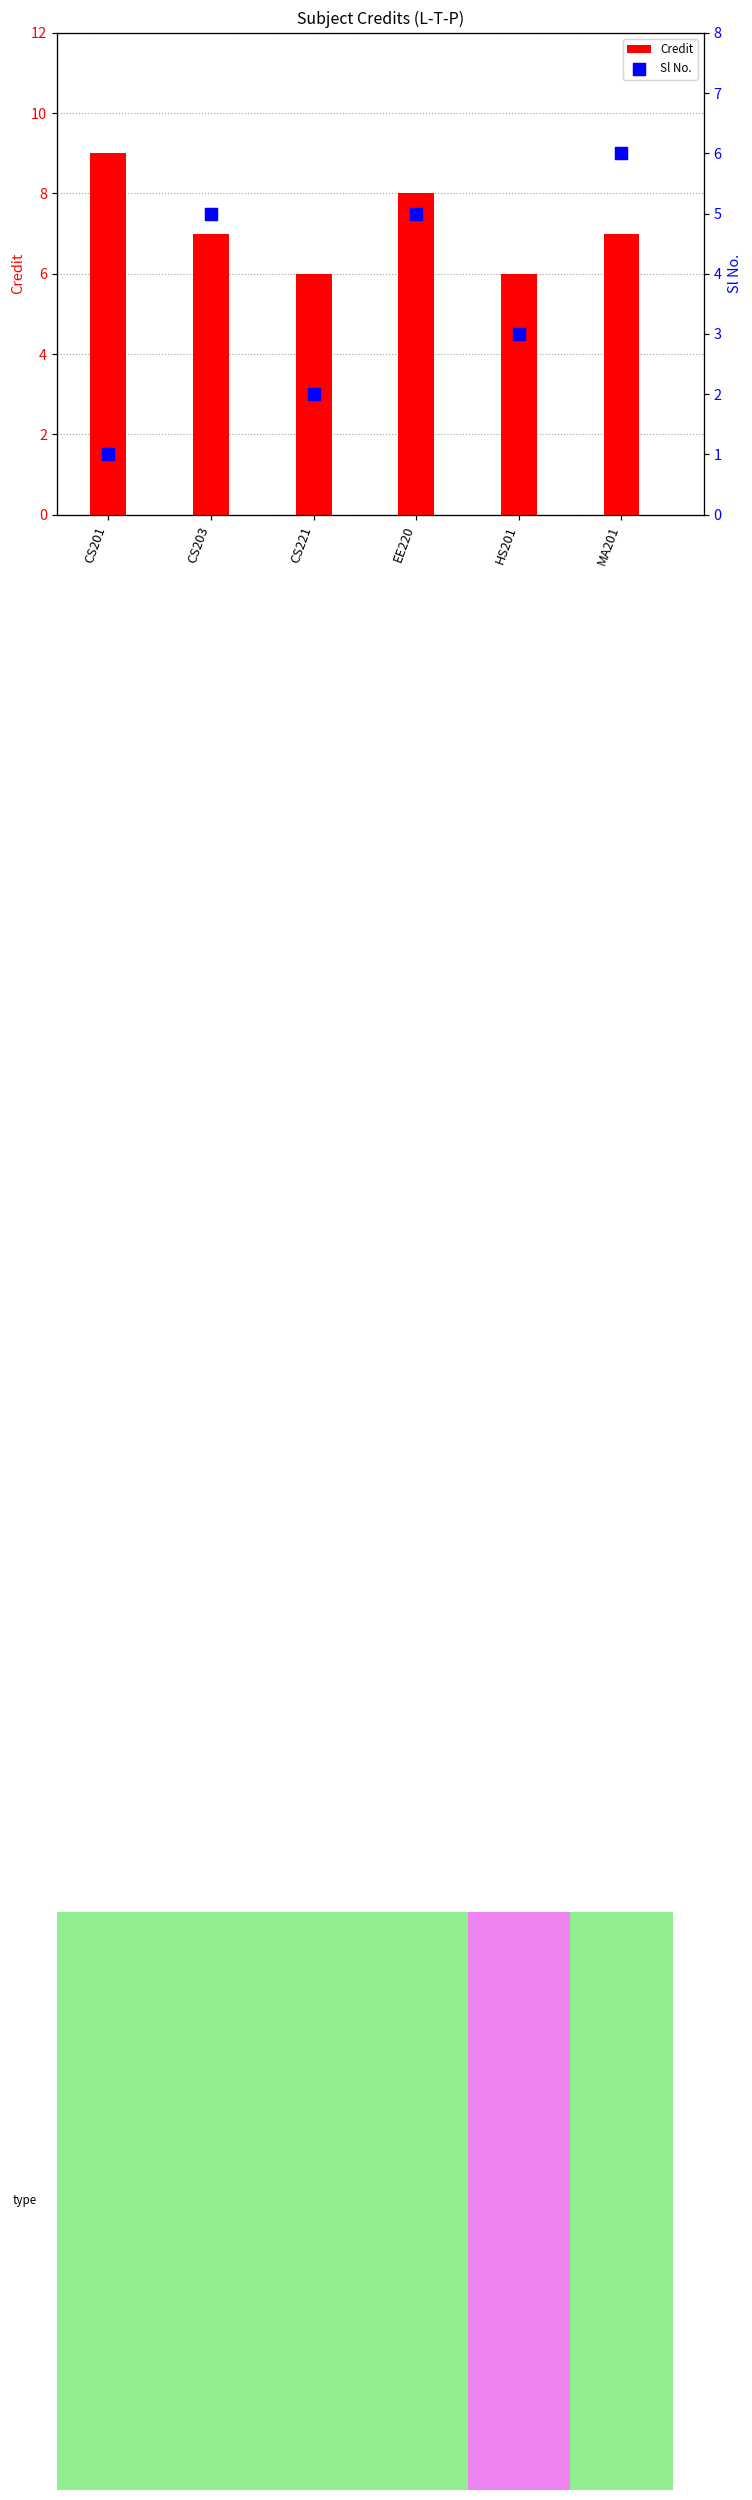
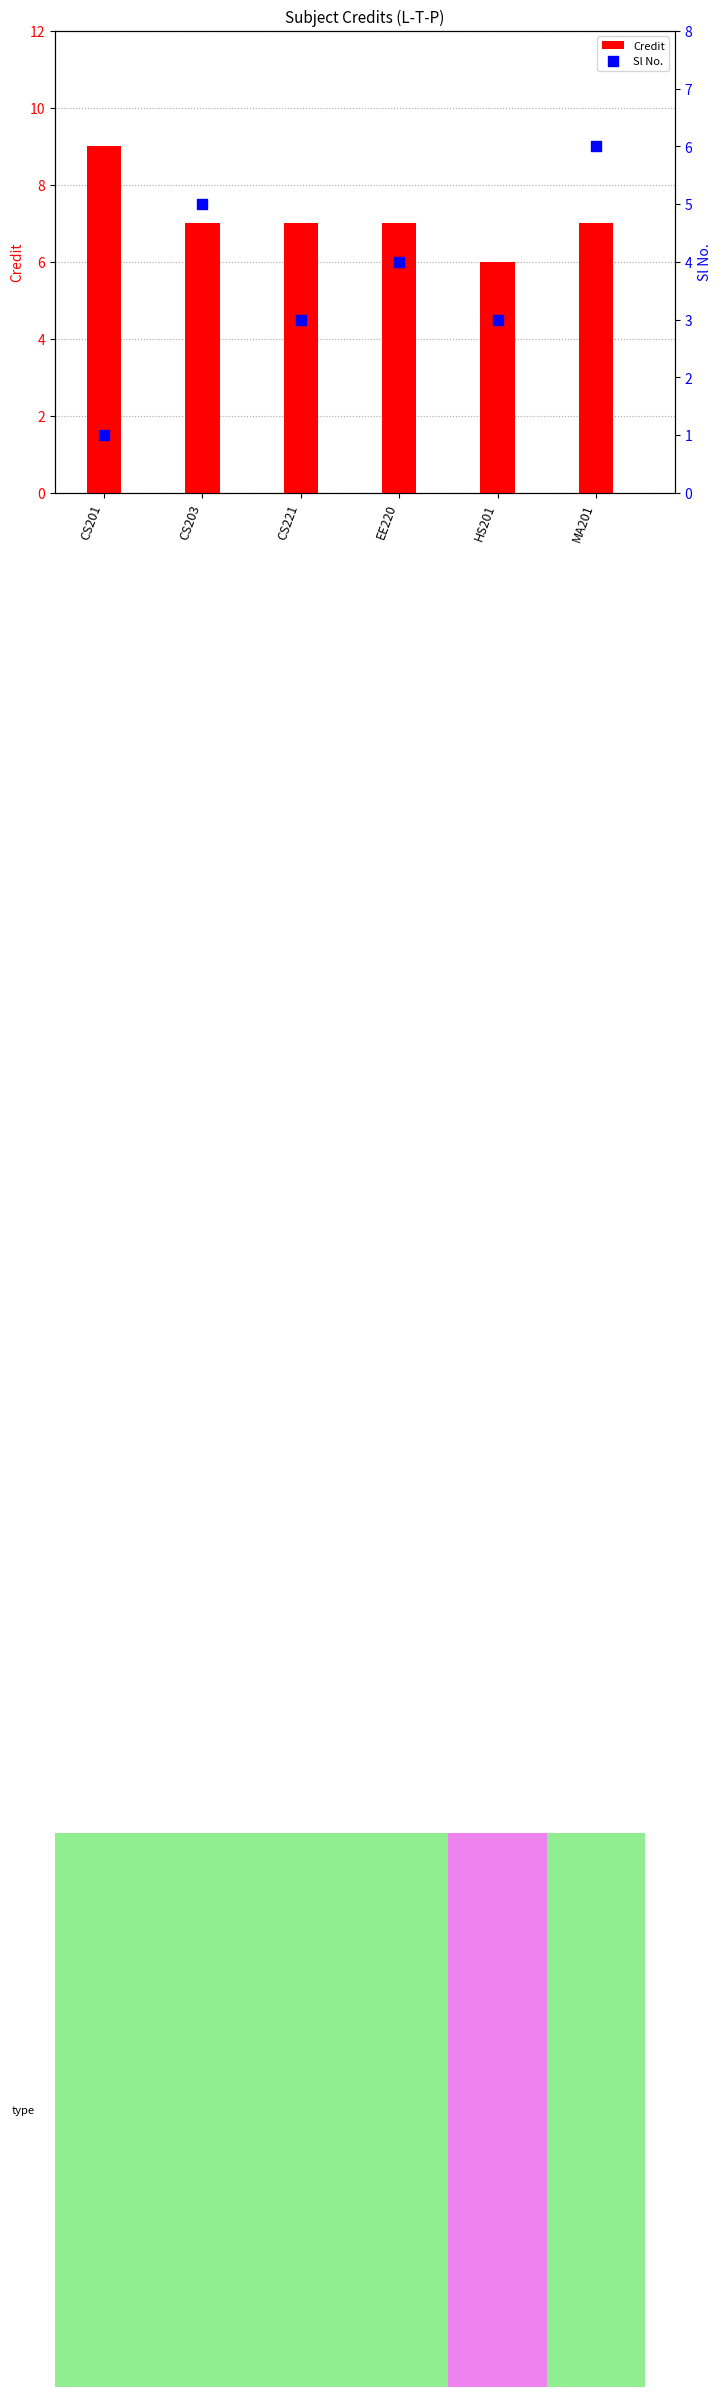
Credit, CS221: 6 -> 7
Credit, EE220: 8 -> 7
Sl No., CS221: 2 -> 3
Sl No., EE220: 5 -> 4
